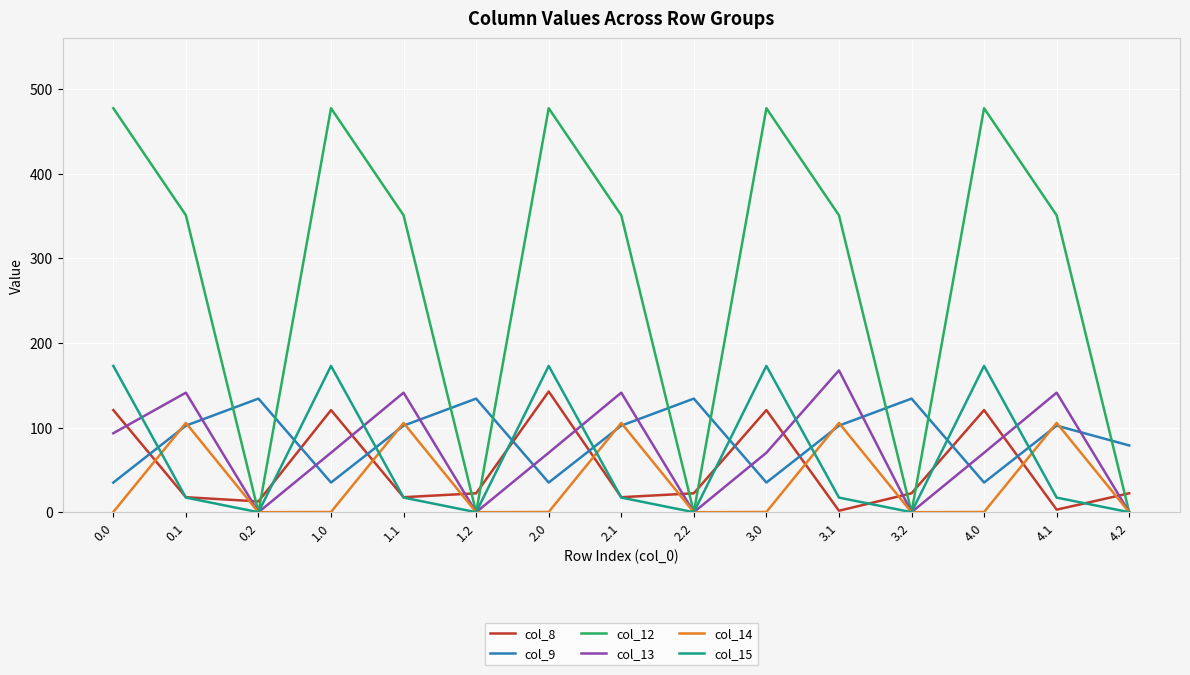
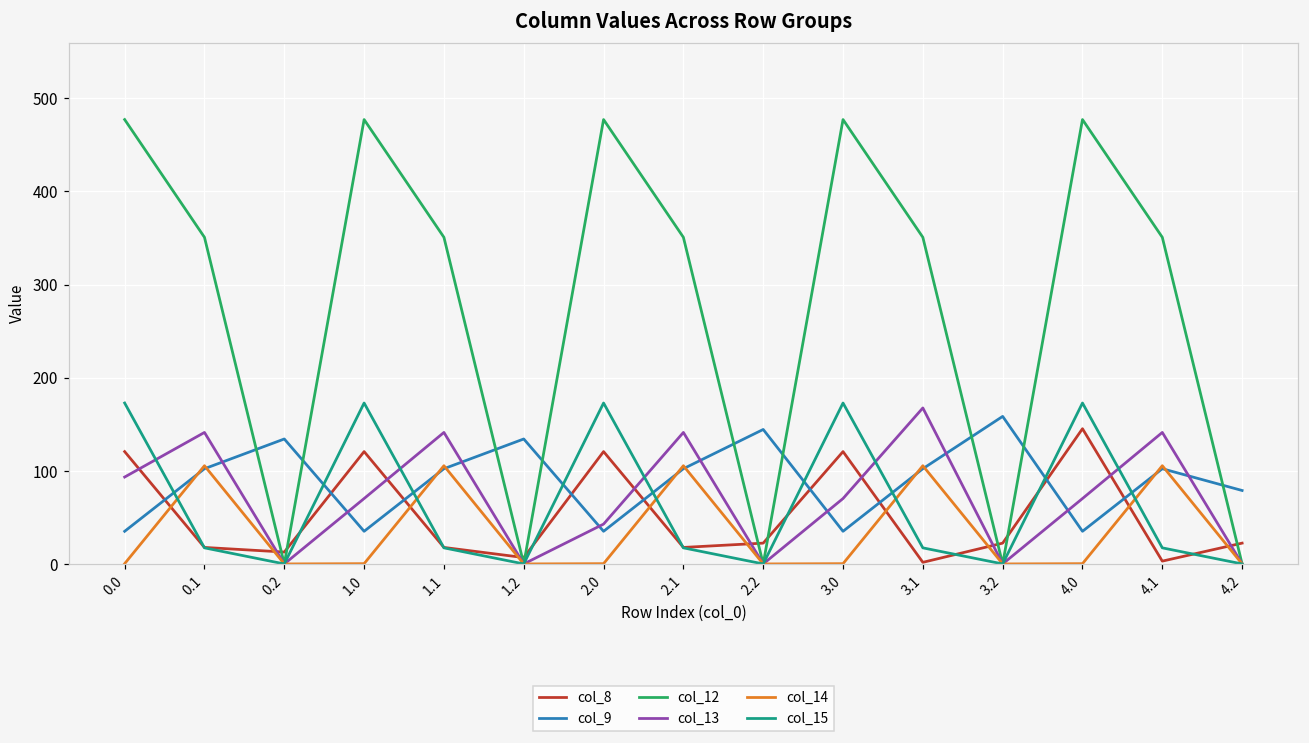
col_8, 1.2: 20 -> 10
col_8, 2.0: 140 -> 120
col_13, 2.0: 70 -> 40
col_9, 2.2: 130 -> 140
col_9, 3.2: 130 -> 160
col_8, 4.0: 120 -> 150
